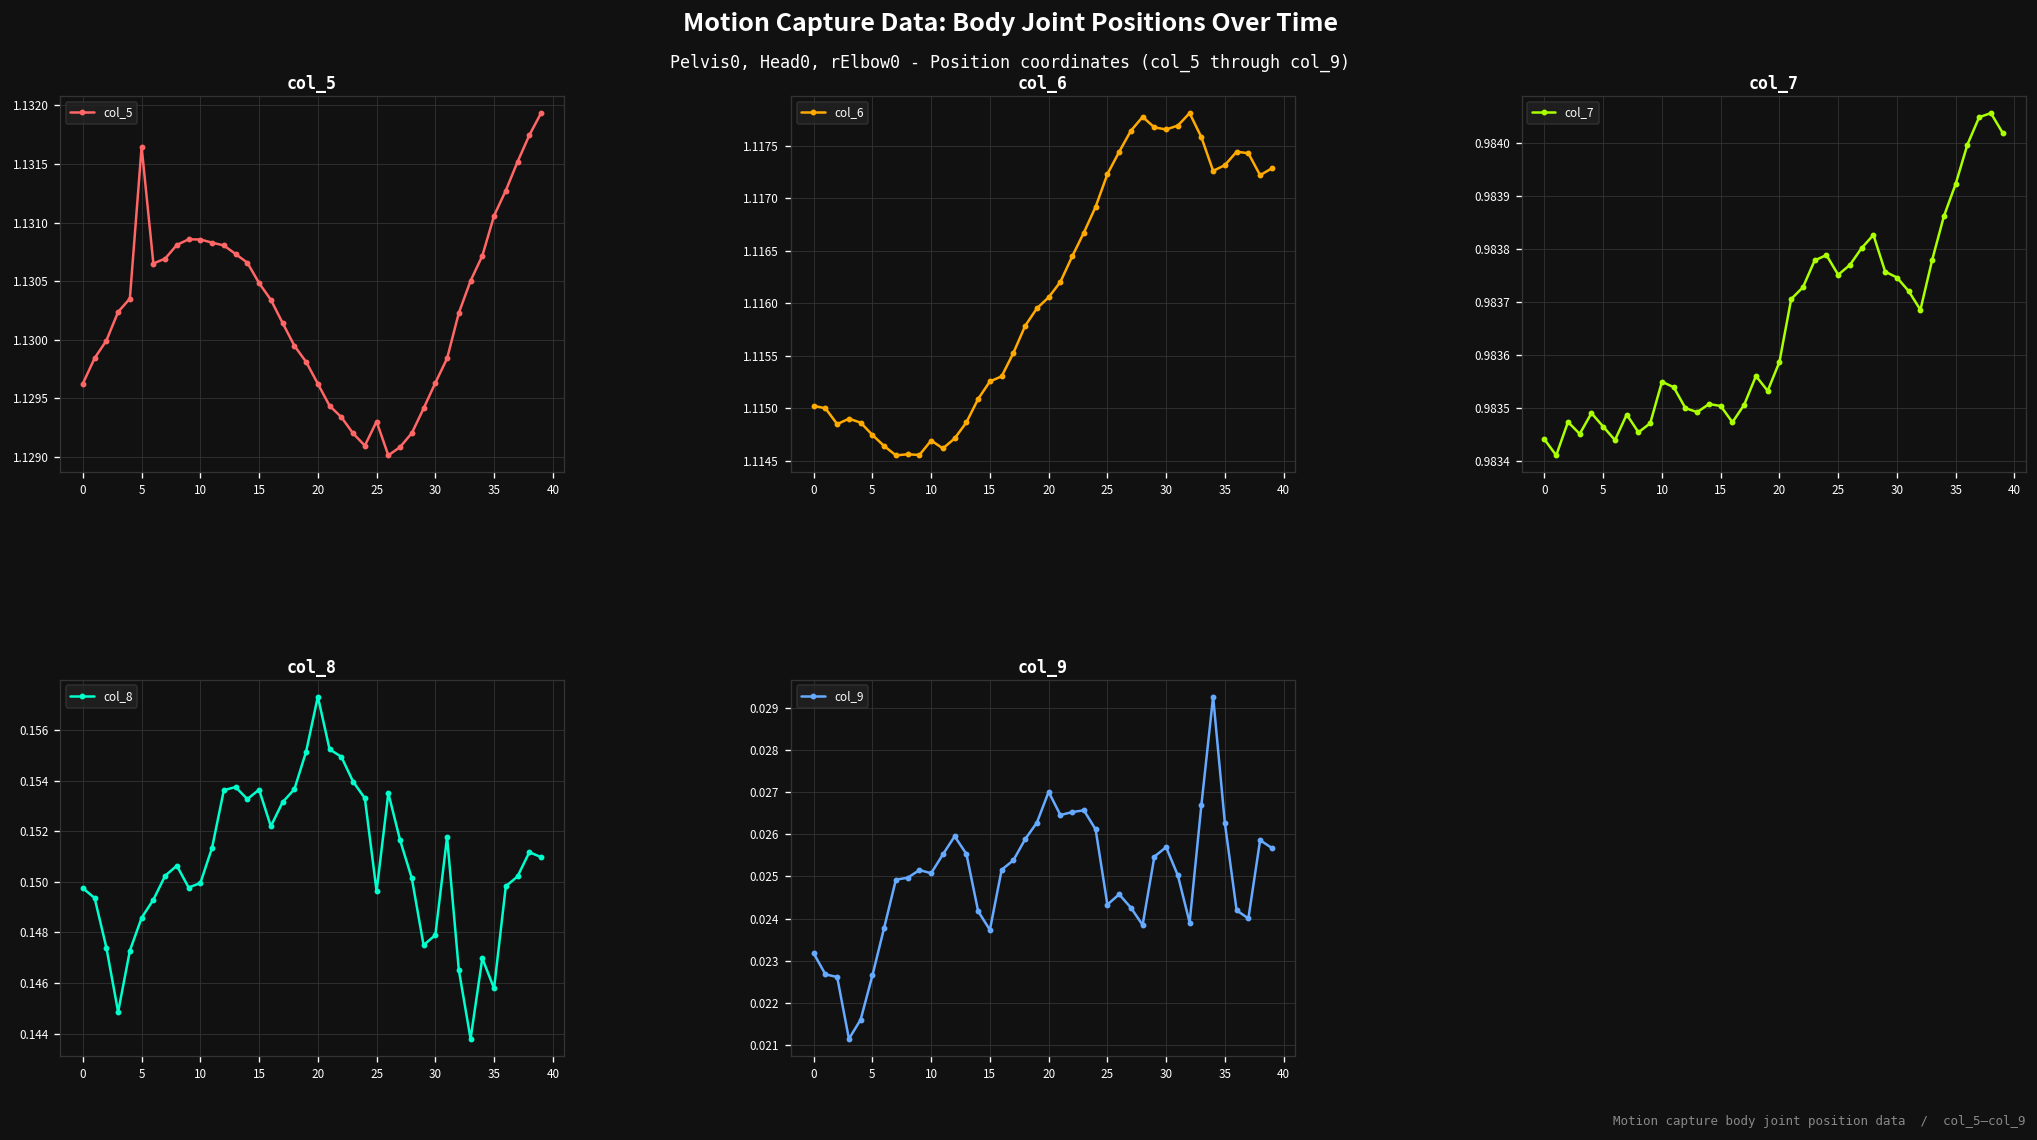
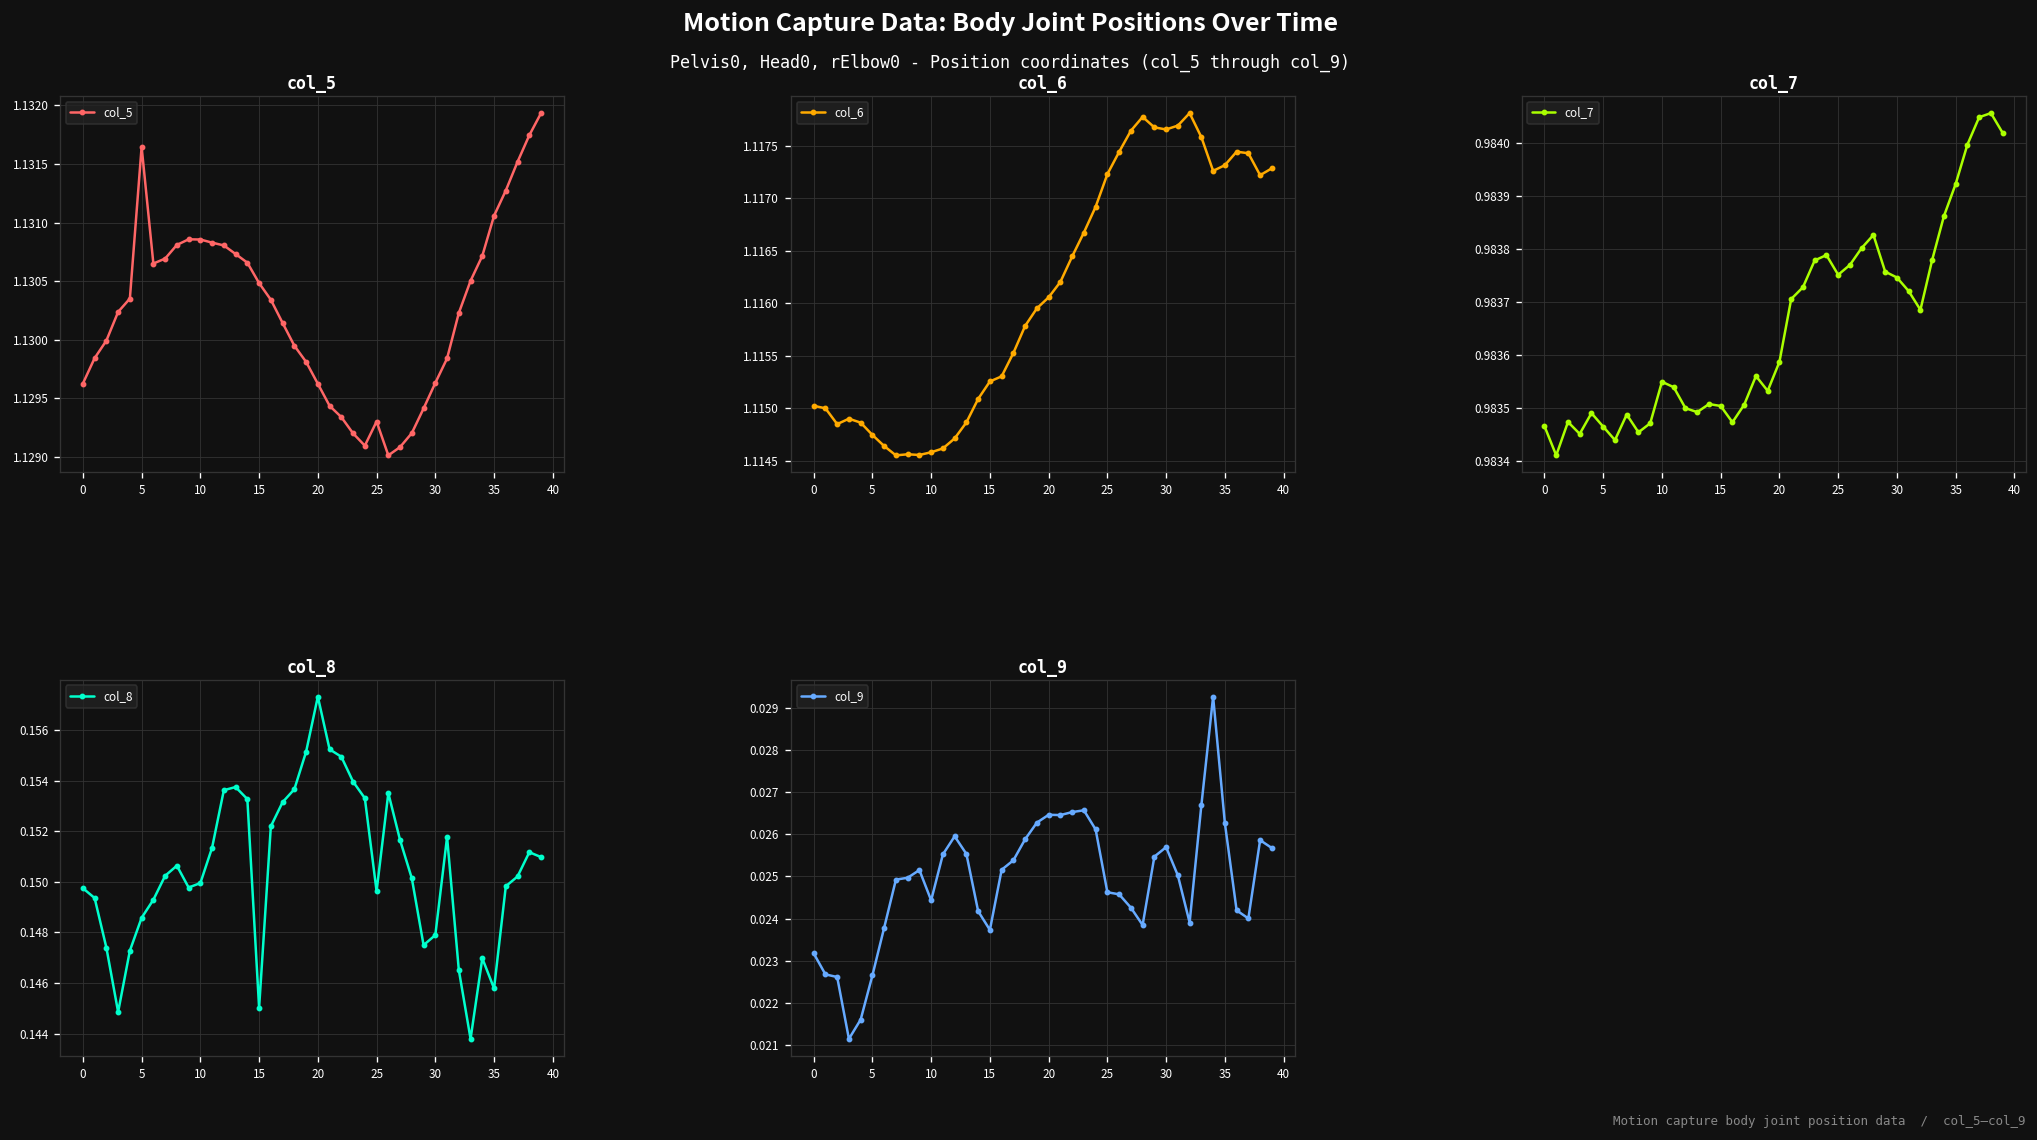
col_6, 10: 1.1147 -> 1.1146
col_7, 0: 0.98344 -> 0.98347
col_8, 15: 0.1536 -> 0.1450
col_9, 10: 0.0251 -> 0.0244
col_9, 20: 0.0270 -> 0.0265
col_9, 25: 0.0243 -> 0.0246
